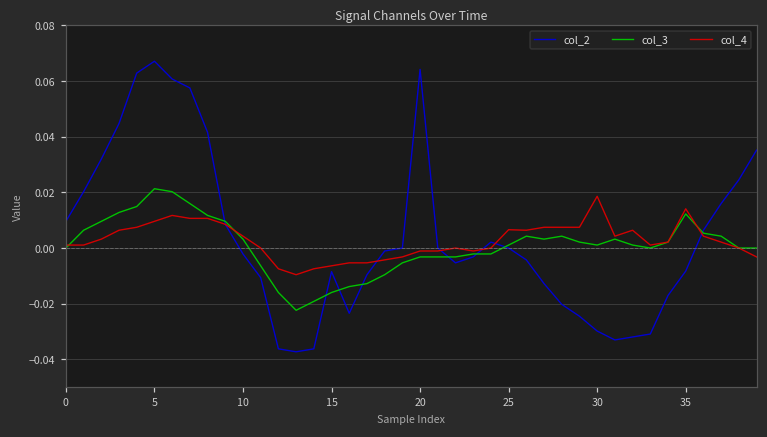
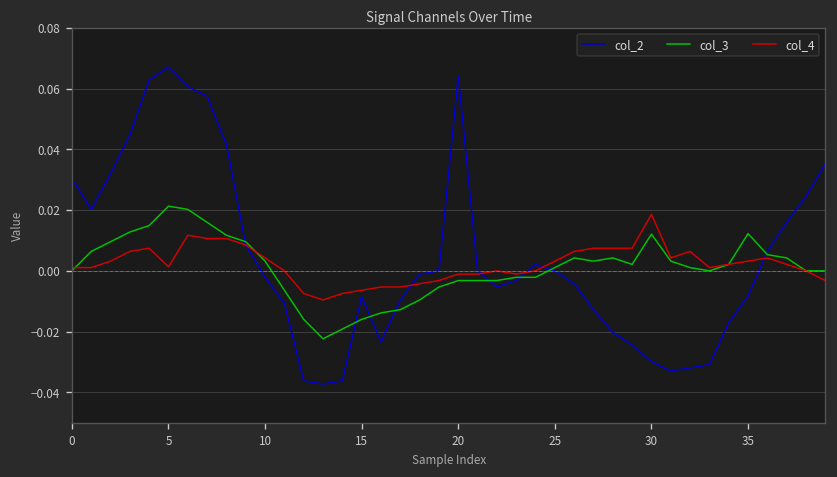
col_2, 0: 0.010 -> 0.030
col_4, 5: 0.010 -> 0.001
col_4, 25: 0.007 -> 0.003
col_3, 30: 0.001 -> 0.012
col_4, 35: 0.014 -> 0.003
